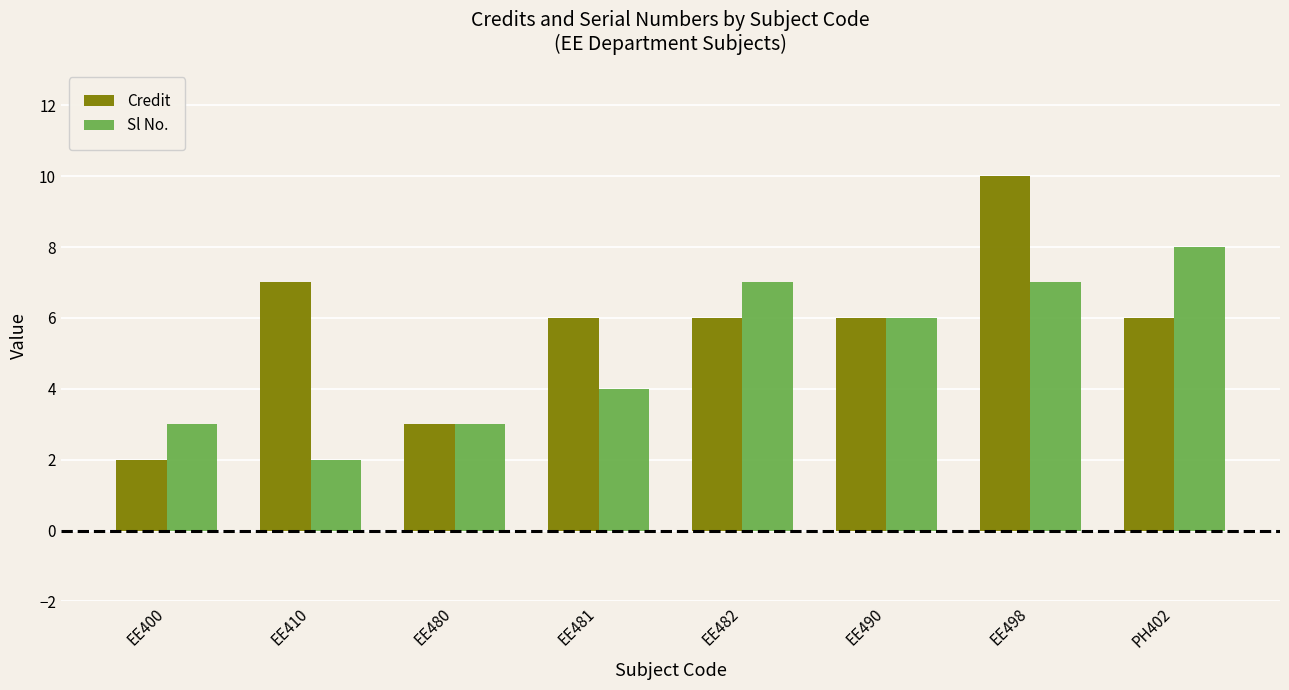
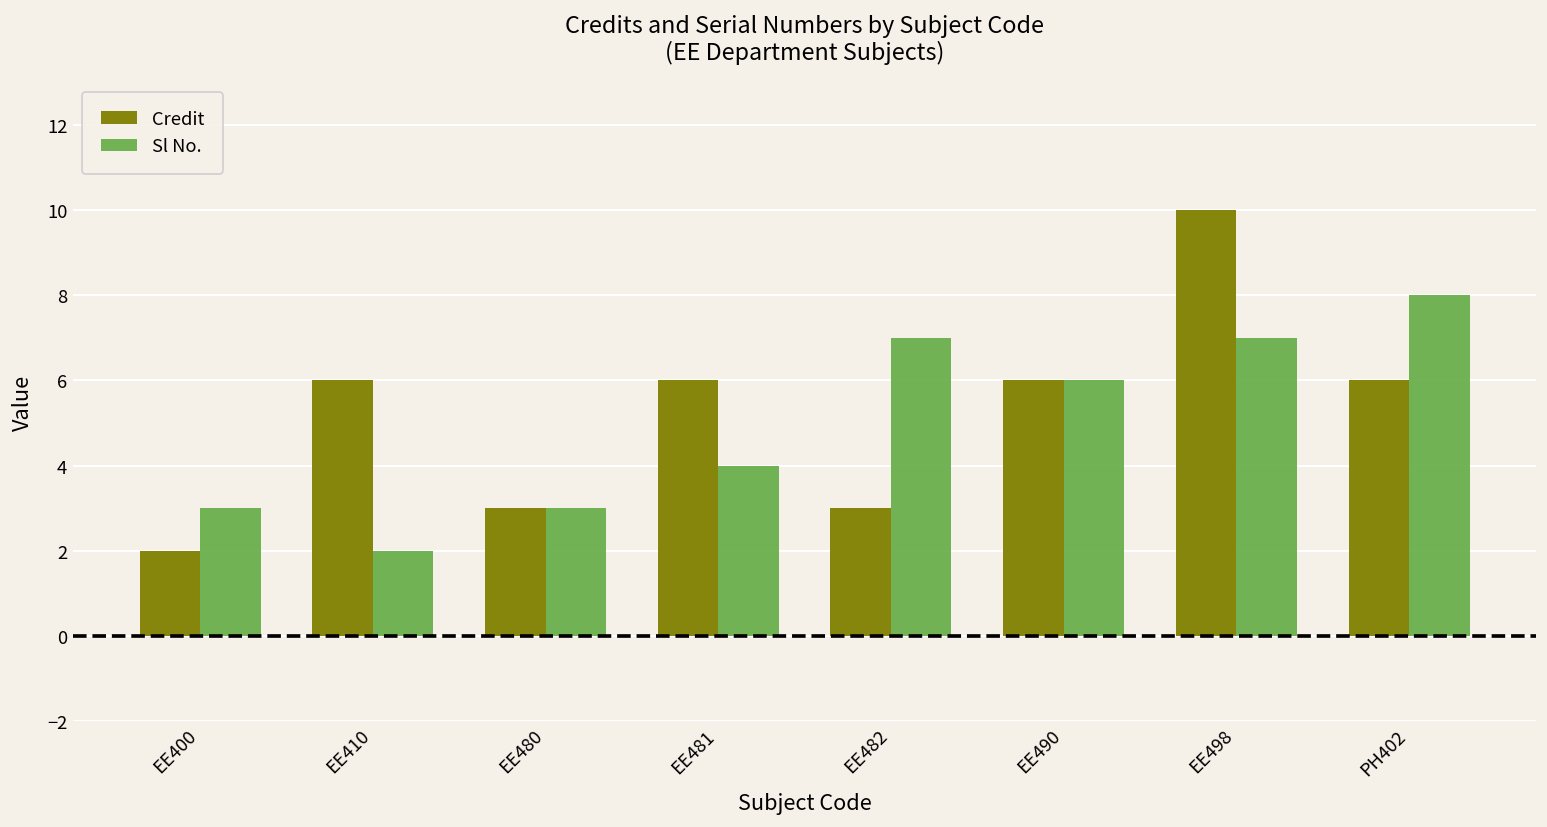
Credit, EE410: 7 -> 6
Credit, EE482: 6 -> 3
